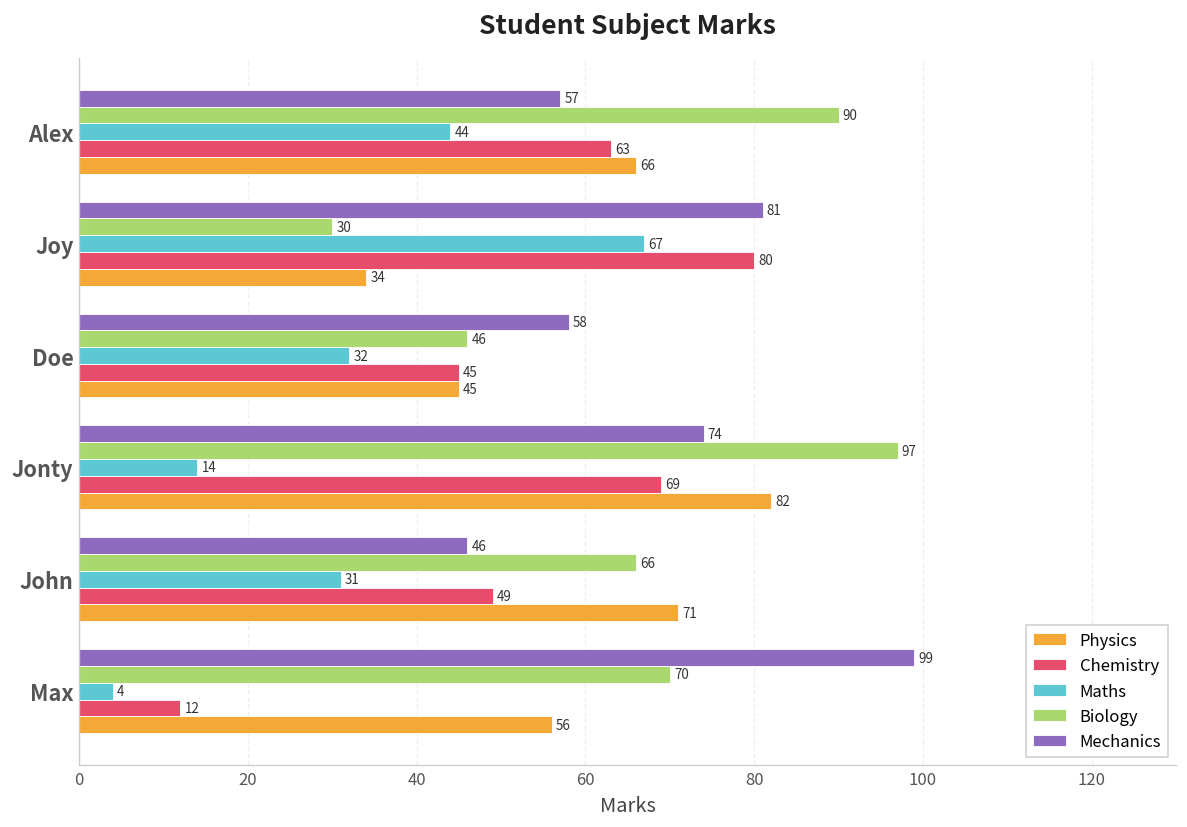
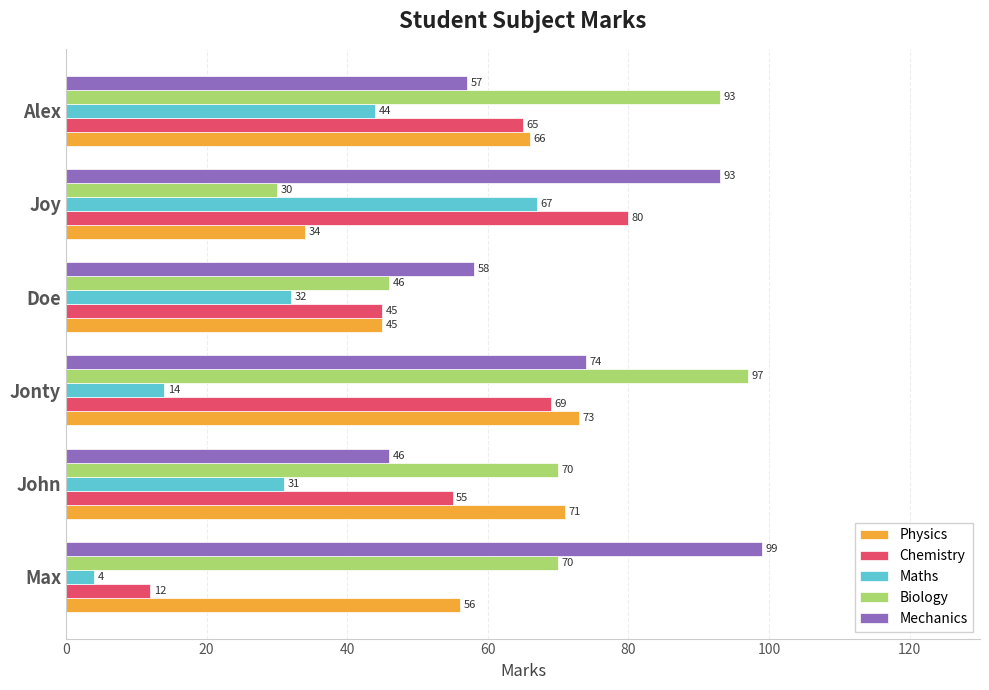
Biology, Alex: 90 -> 93
Chemistry, Alex: 63 -> 65
Mechanics, Joy: 81 -> 93
Physics, Jonty: 82 -> 73
Biology, John: 66 -> 70
Chemistry, John: 49 -> 55
